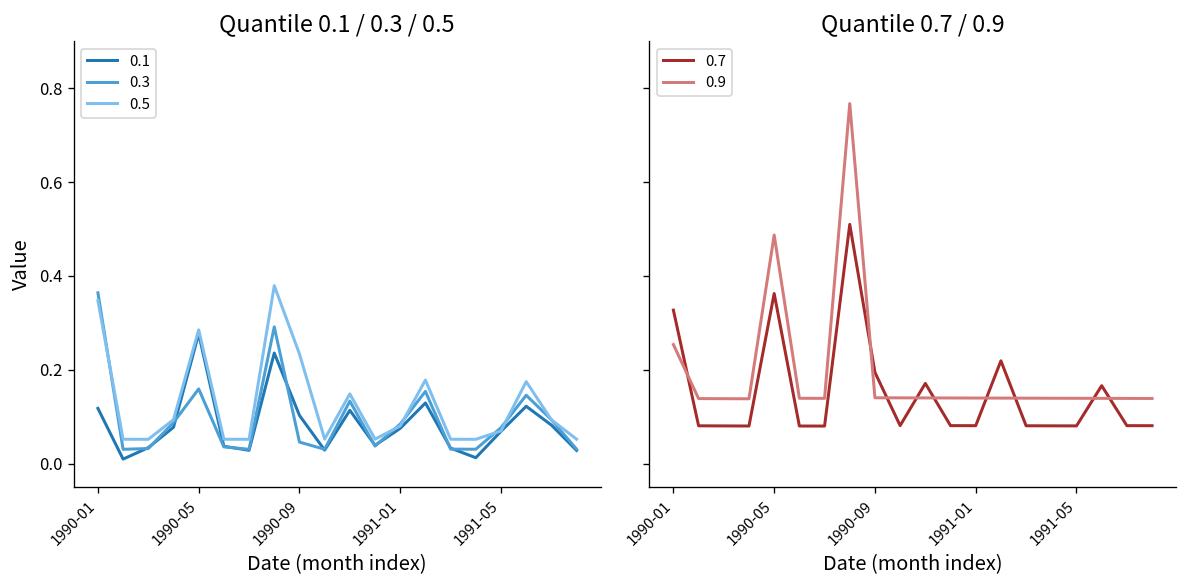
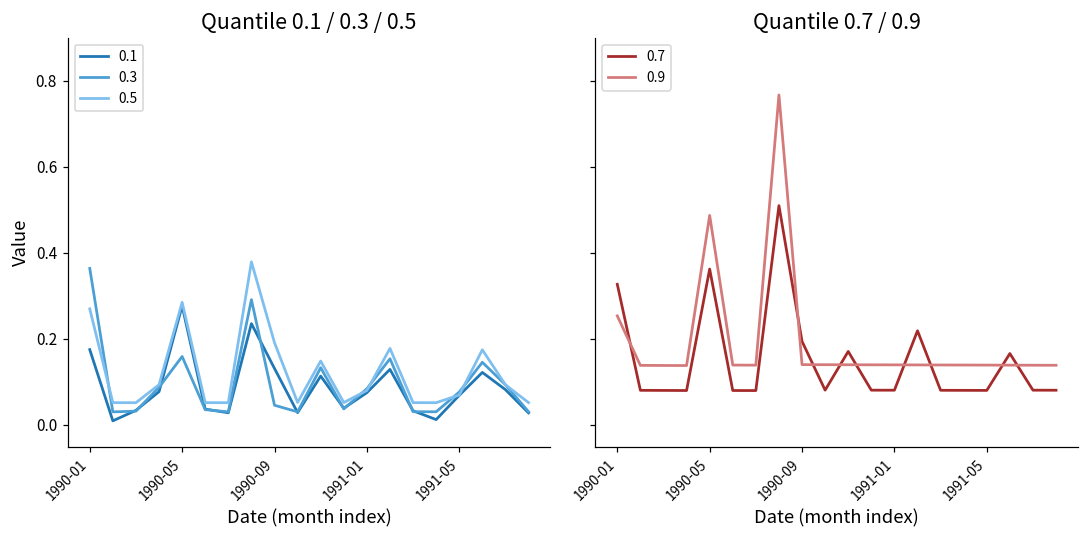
Quantile 0.1 / 0.3 / 0.5, 0.1, 1990-01: 0.12 -> 0.18
Quantile 0.1 / 0.3 / 0.5, 0.5, 1990-01: 0.35 -> 0.27
Quantile 0.1 / 0.3 / 0.5, 0.1, 1990-09: 0.10 -> 0.13
Quantile 0.1 / 0.3 / 0.5, 0.5, 1990-09: 0.23 -> 0.19
